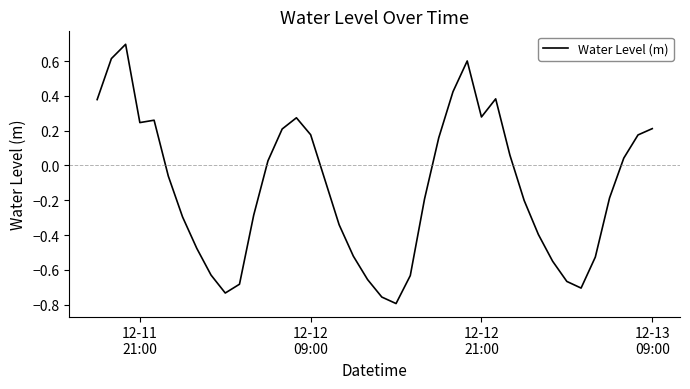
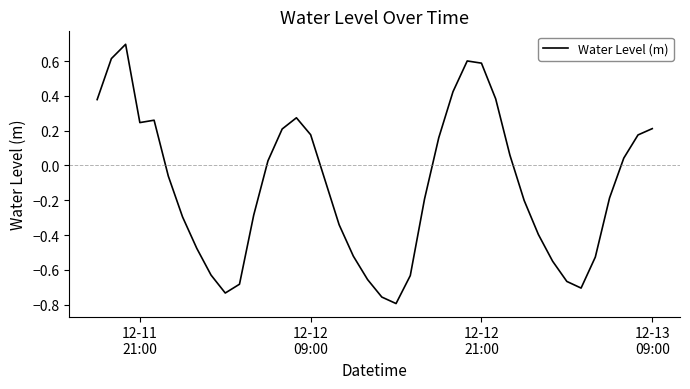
12-12 21:00: 0.28 -> 0.59
